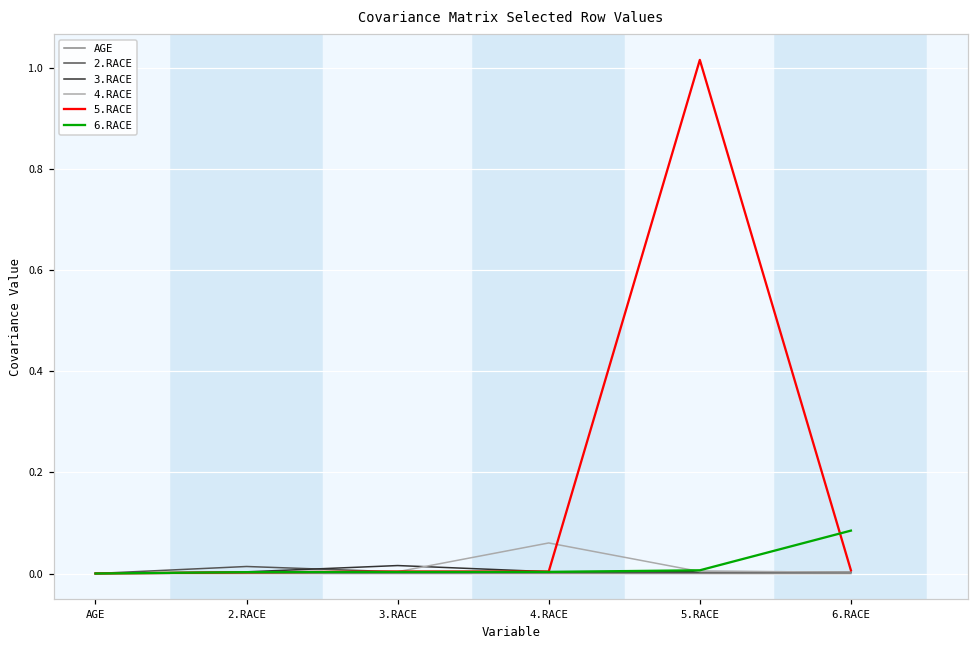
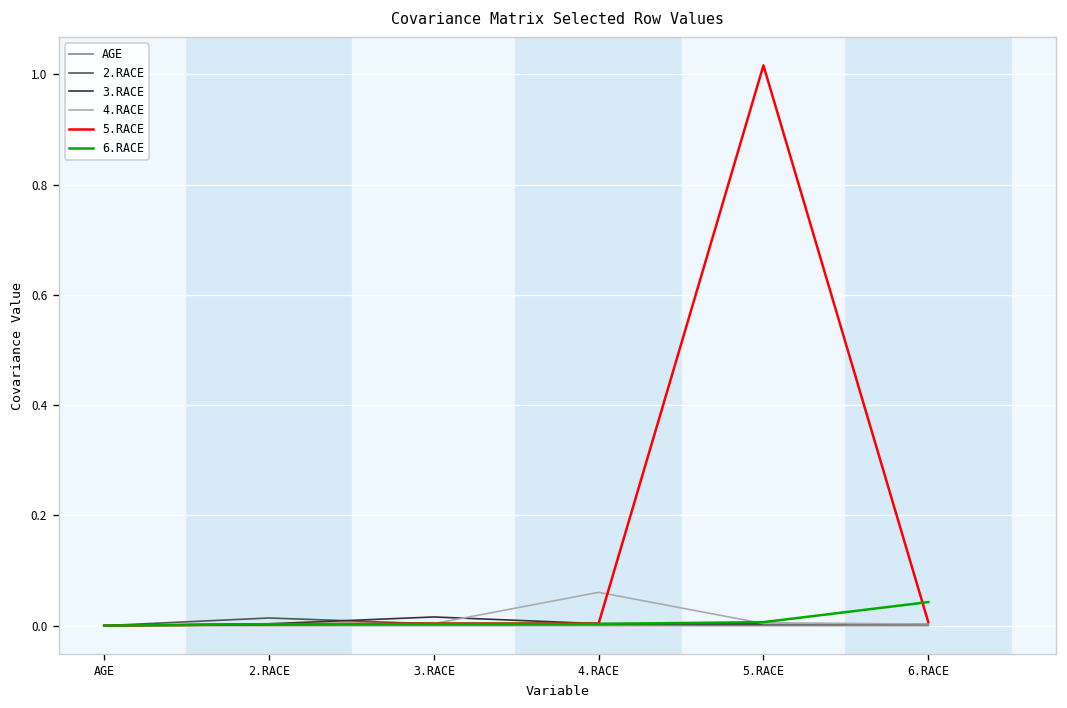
6.RACE, 6.RACE: 0.08 -> 0.04
